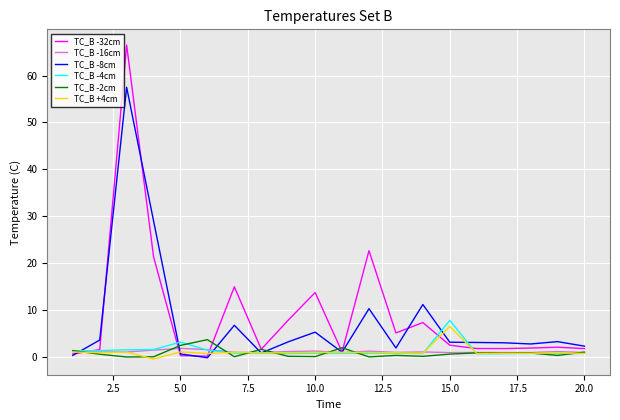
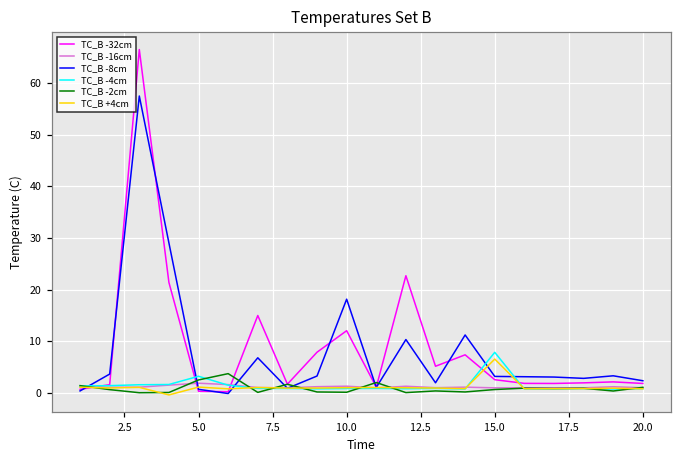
TC_B -32cm, 10.0: 14 -> 12
TC_B -8cm, 10.0: 5 -> 18
